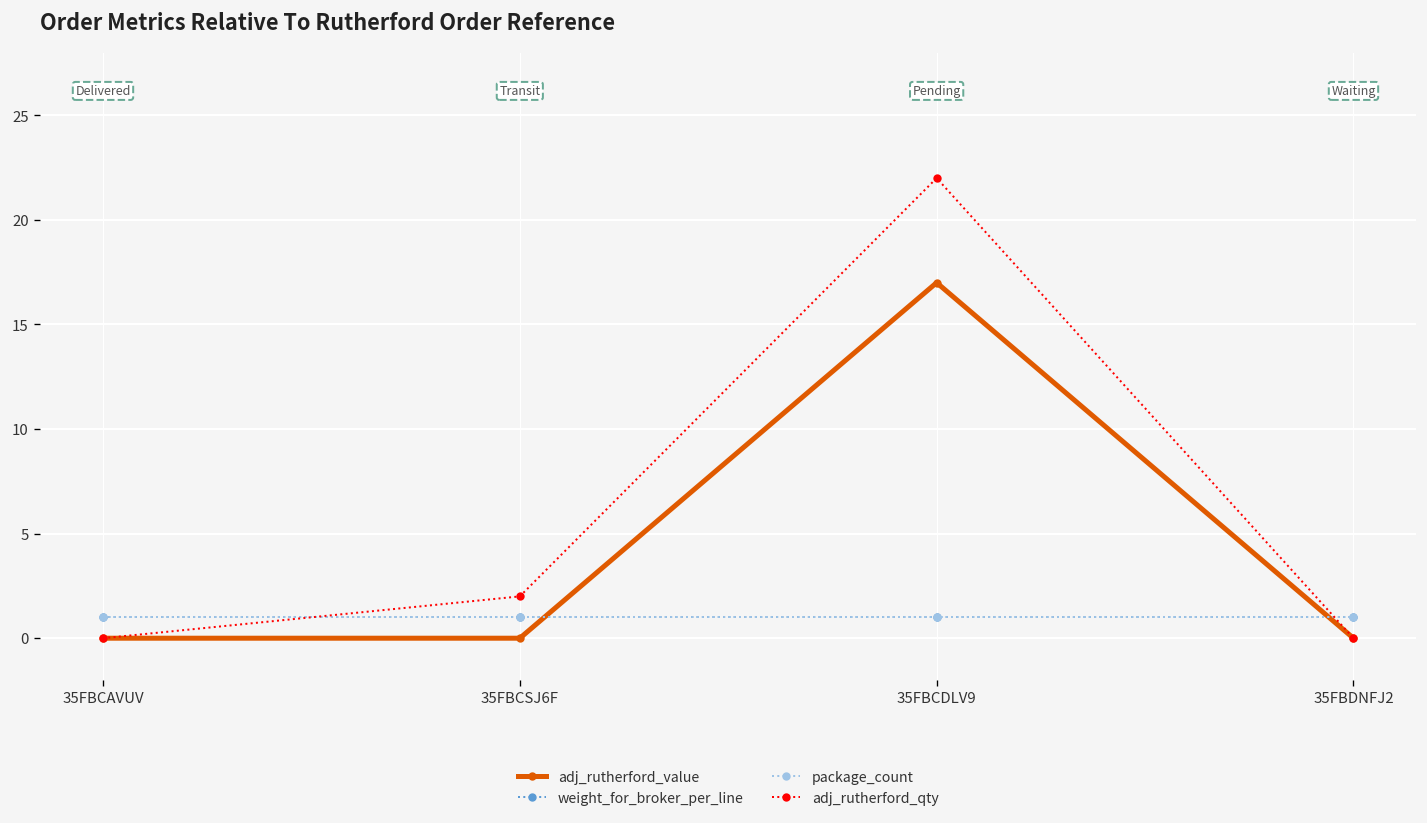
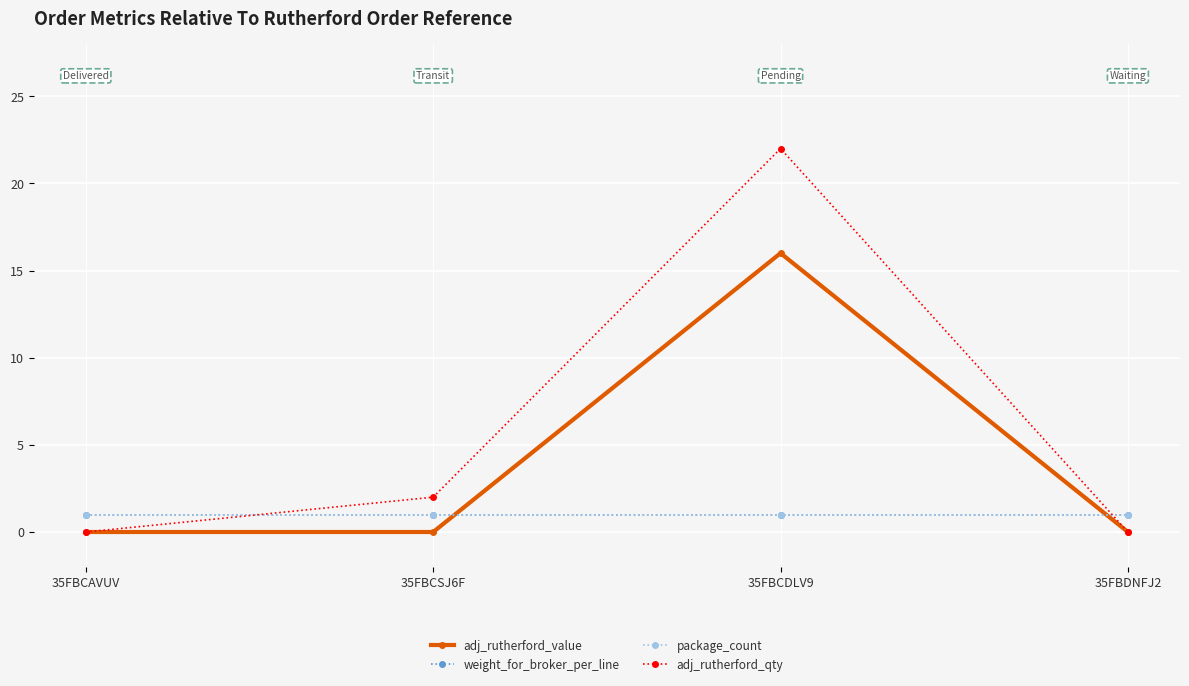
adj_rutherford_value, 35FBCDLV9: 17 -> 16
